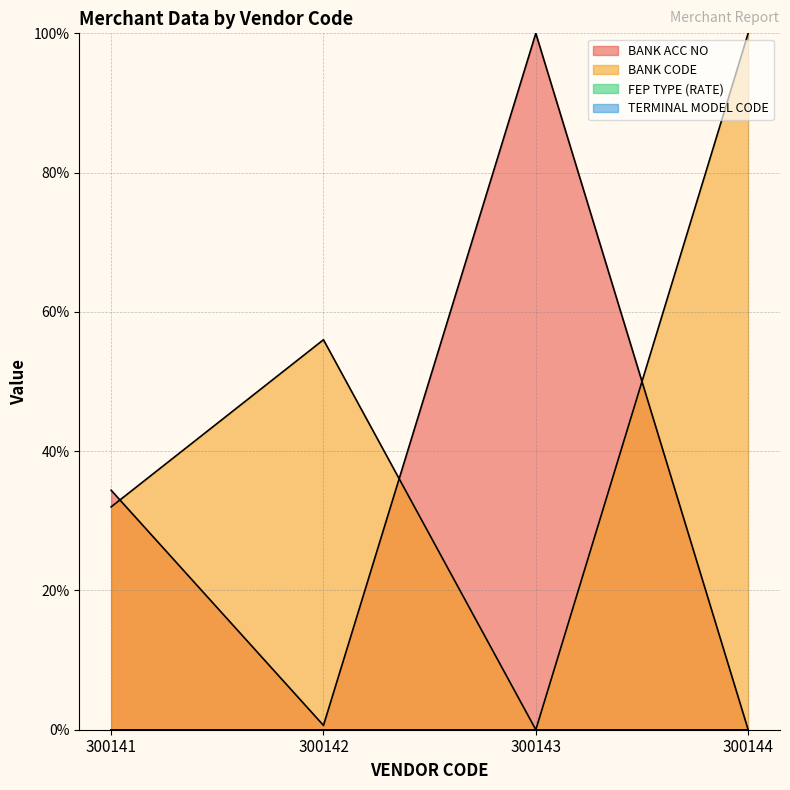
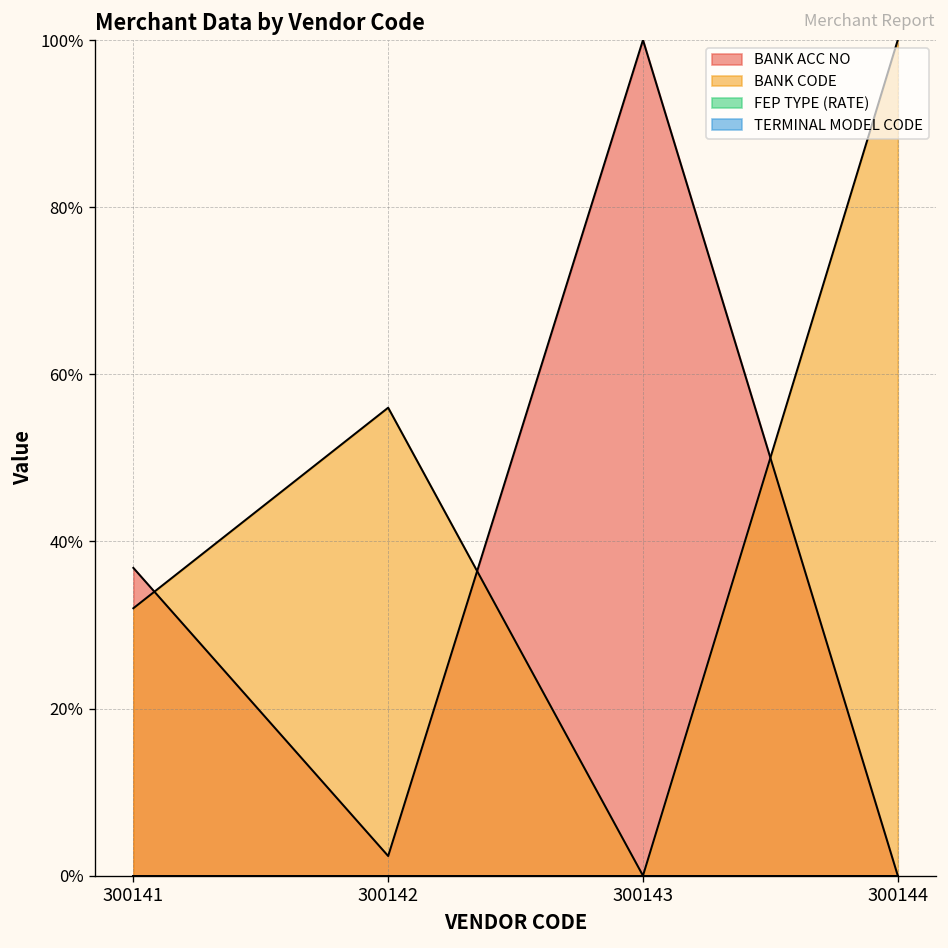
BANK ACC NO, 300141: 34% -> 37%
BANK ACC NO, 300142: 1% -> 2%
